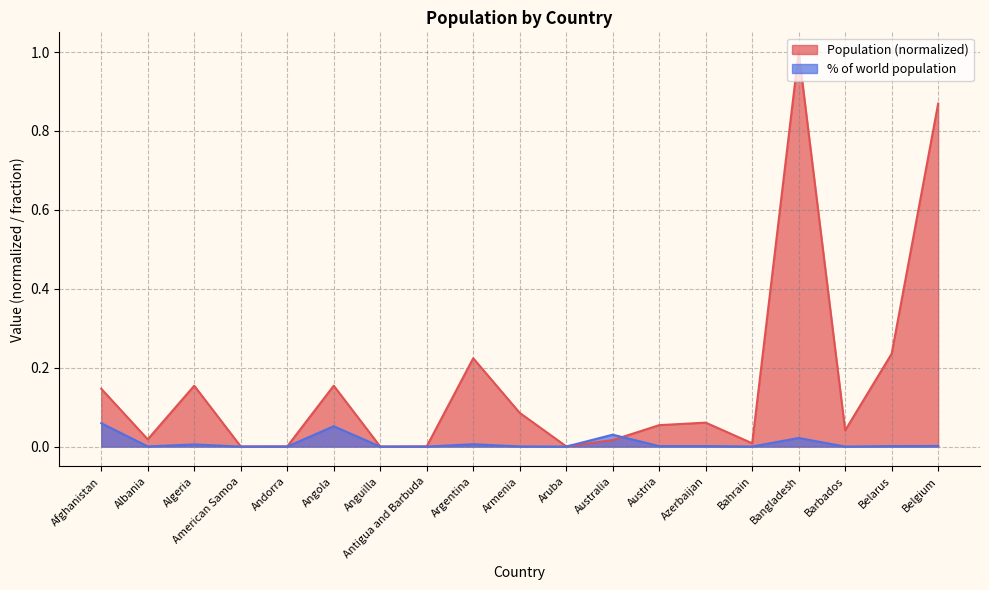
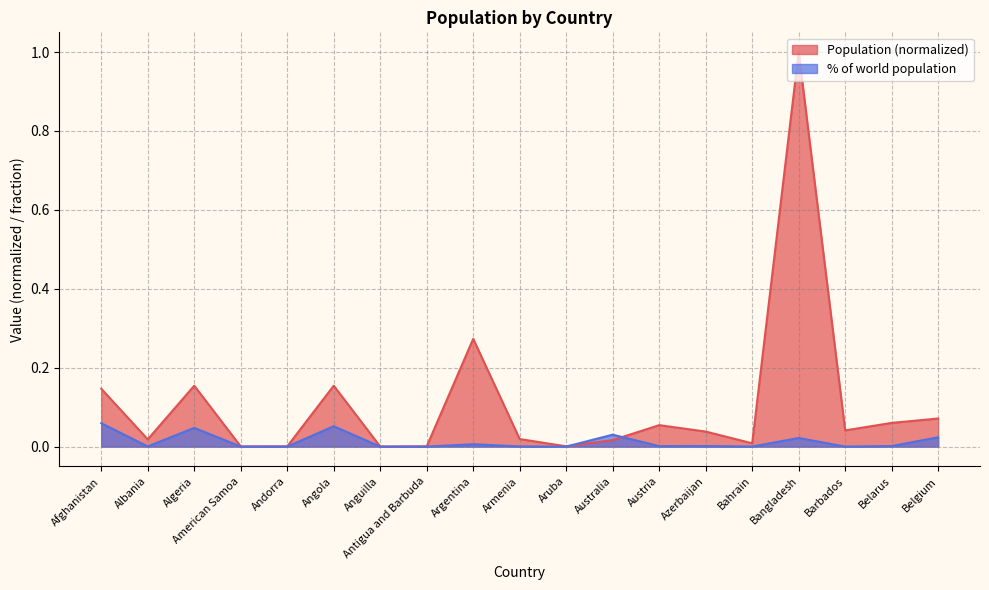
% of world population, Algeria: 0.01 -> 0.05
Population (normalized), Argentina: 0.22 -> 0.27
Population (normalized), Armenia: 0.09 -> 0.02
Population (normalized), Azerbaijan: 0.06 -> 0.04
Population (normalized), Belarus: 0.24 -> 0.06
Population (normalized), Belgium: 0.87 -> 0.07
% of world population, Belgium: 0.00 -> 0.02
